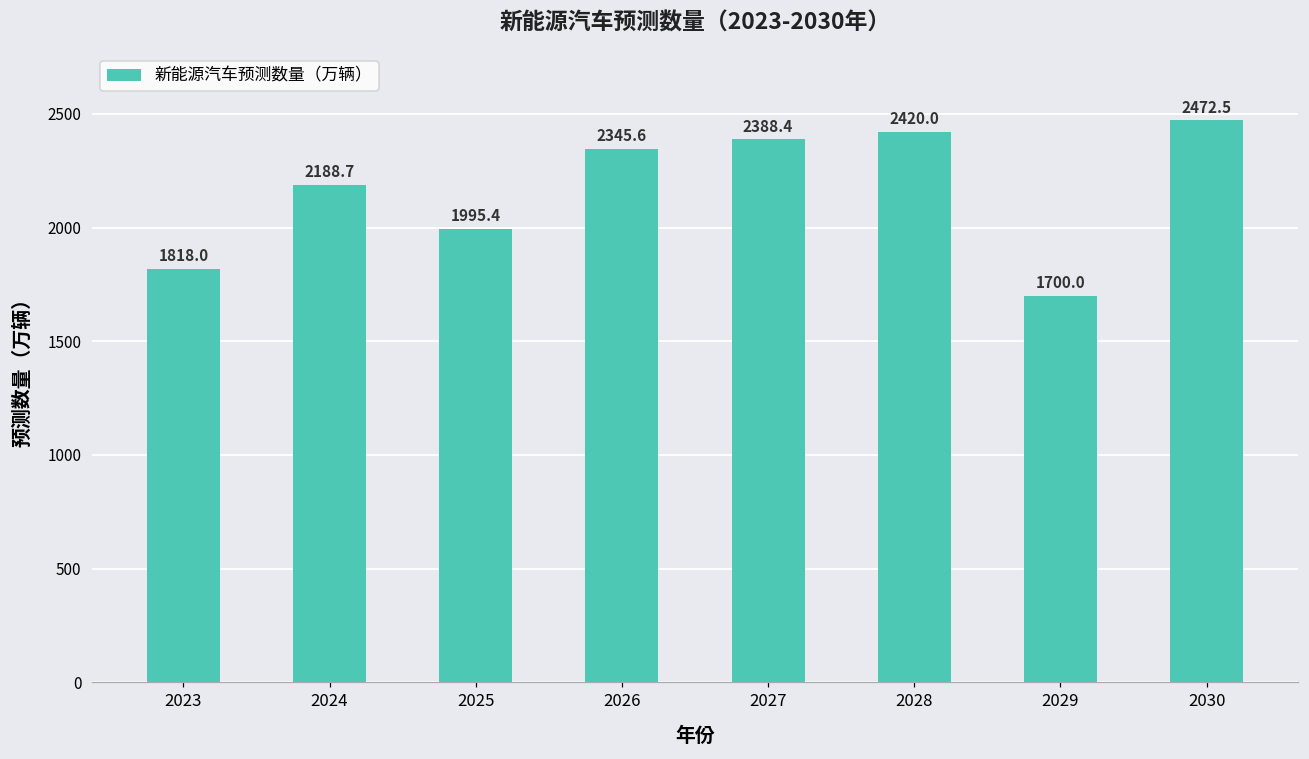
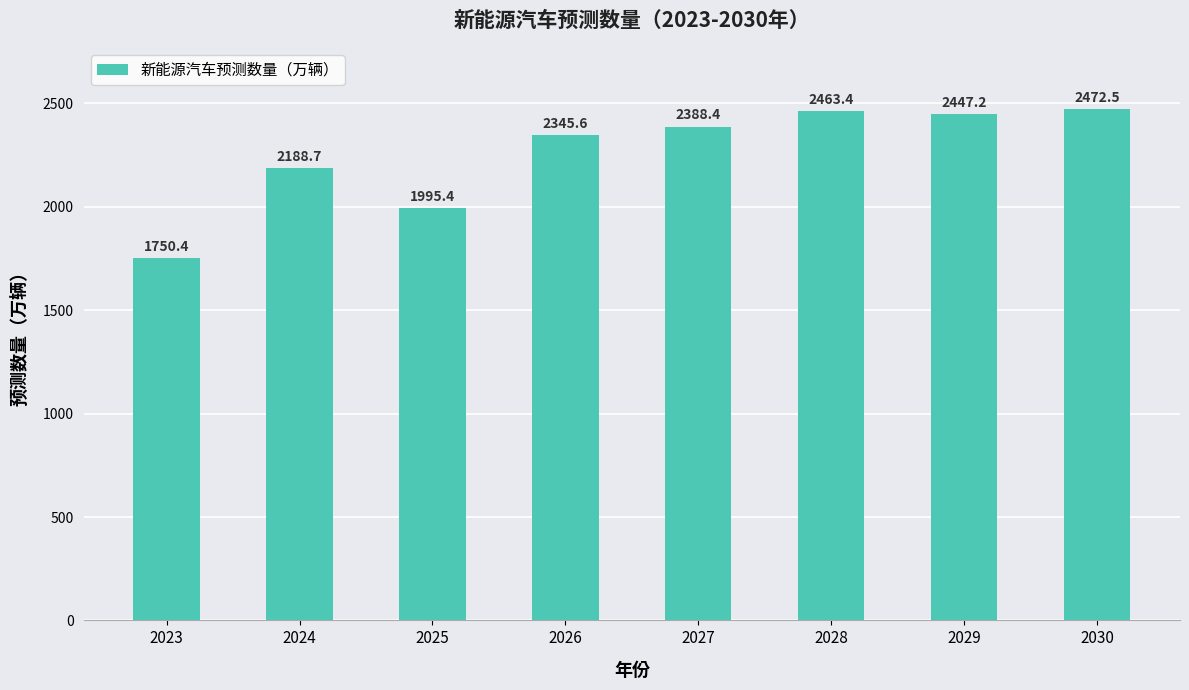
2023: 1818.0 -> 1750.4
2028: 2420.0 -> 2463.4
2029: 1700.0 -> 2447.2
